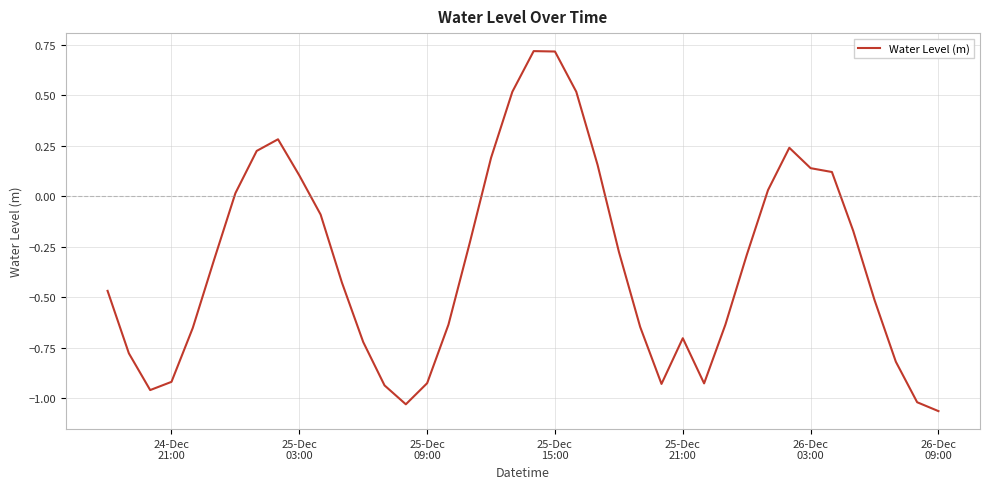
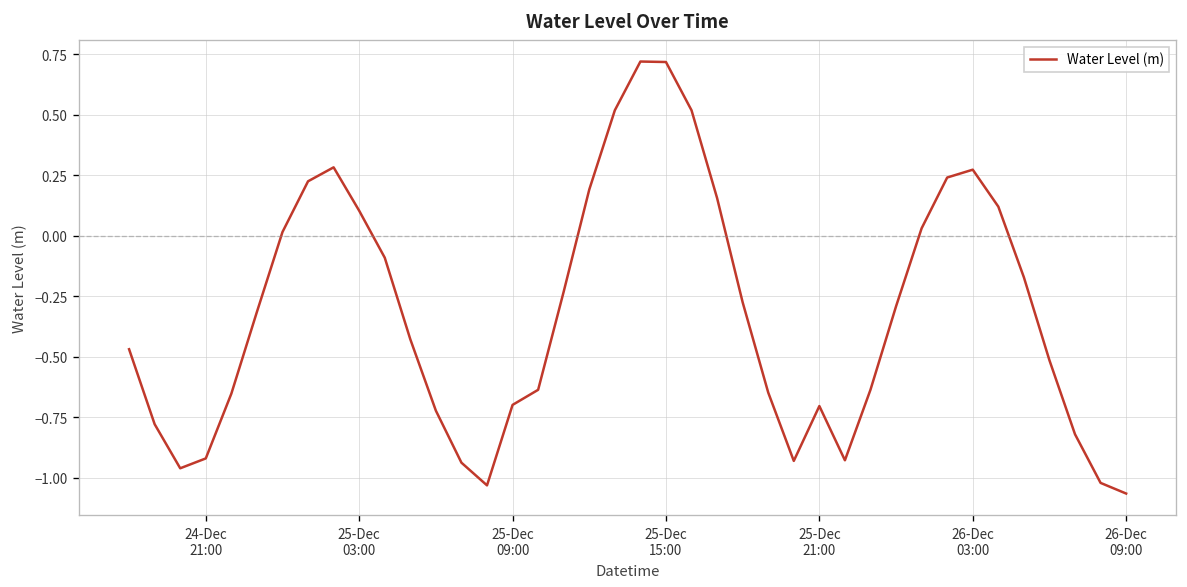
25-Dec 09:00: -0.93 -> -0.70
26-Dec 03:00: 0.14 -> 0.27
